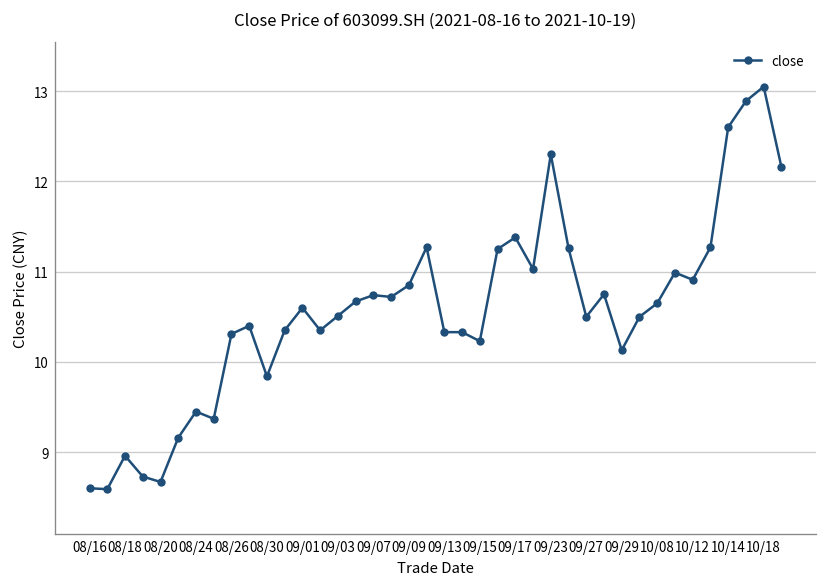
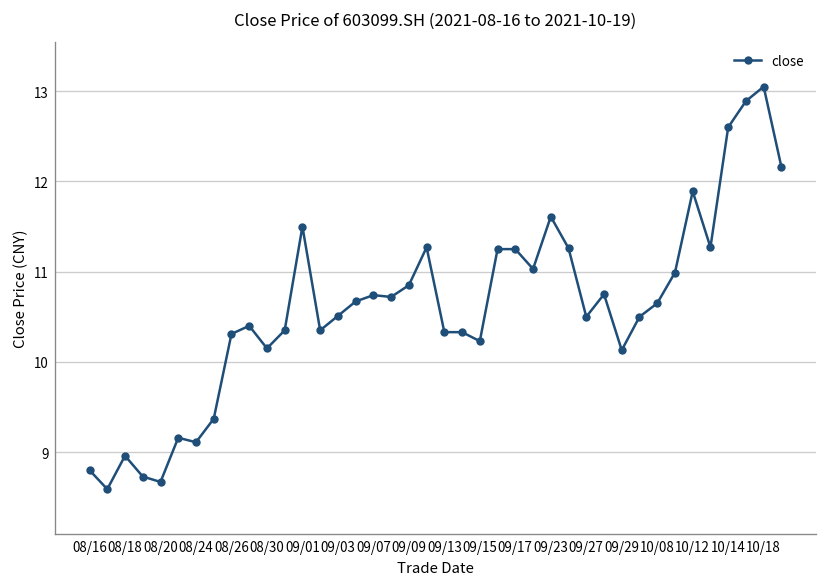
08/16: 8.6 -> 8.8
08/24: 9.5 -> 9.1
08/30: 9.8 -> 10.2
09/01: 10.6 -> 11.5
09/17: 11.4 -> 11.3
09/23: 12.3 -> 11.6
10/12: 10.9 -> 11.9
